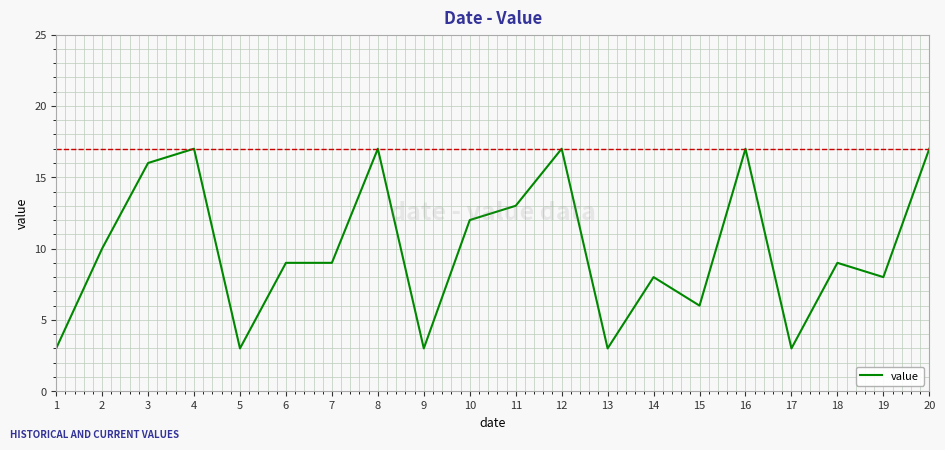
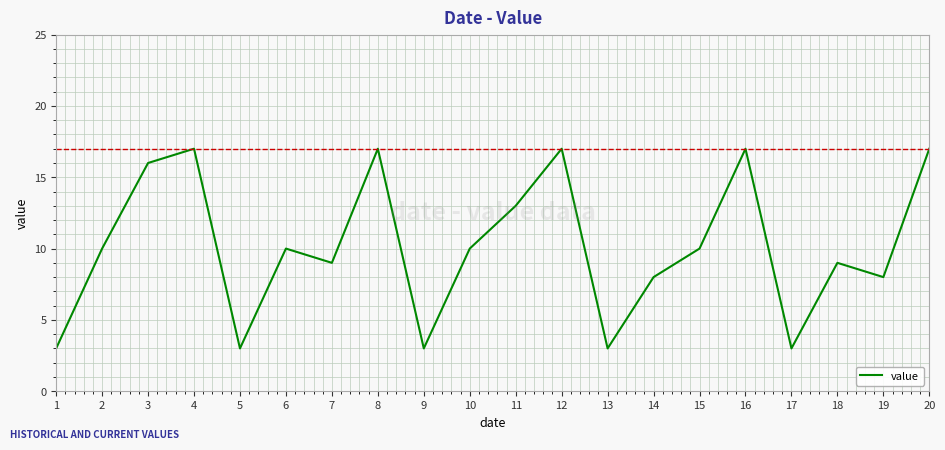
6: 9 -> 10
10: 12 -> 10
15: 6 -> 10
